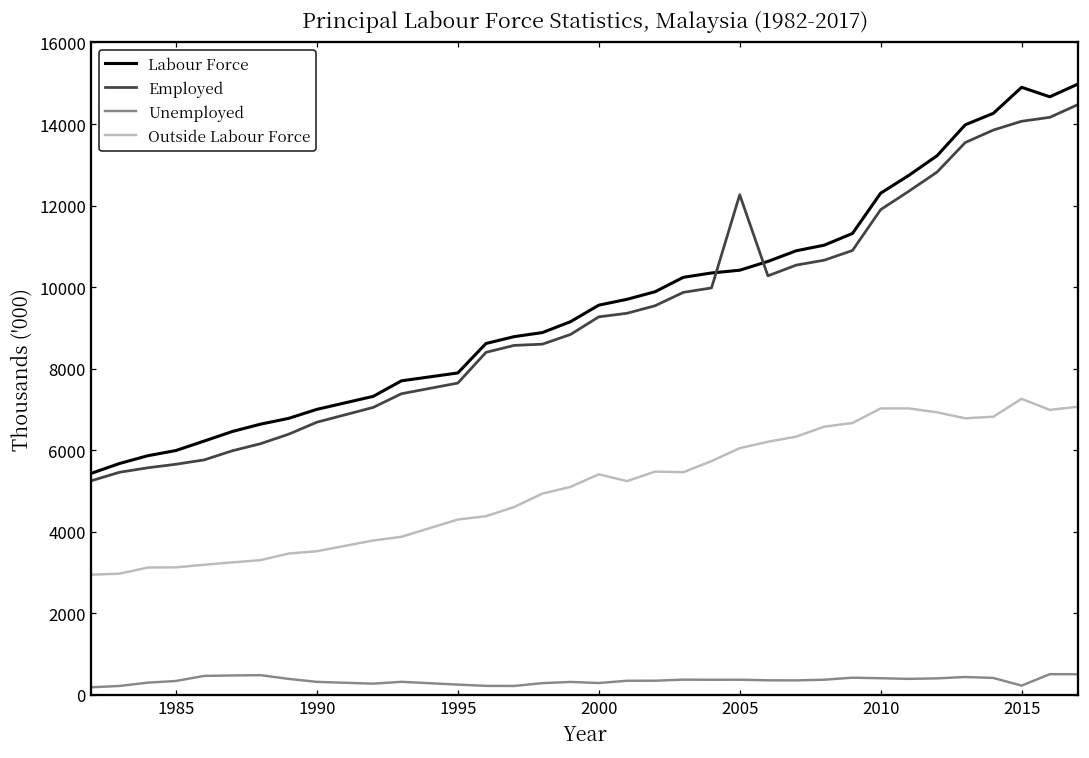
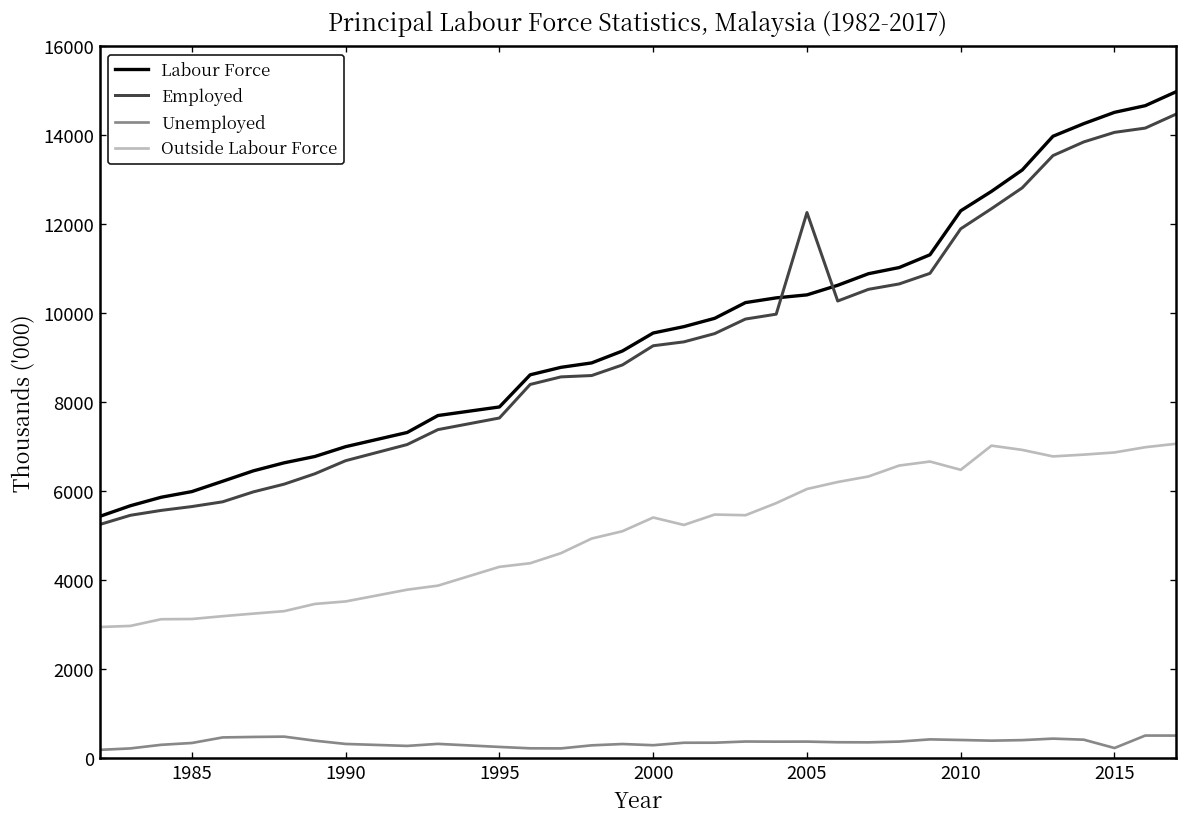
Outside Labour Force, 2010: 7000 -> 6500
Labour Force, 2015: 14900 -> 14500
Outside Labour Force, 2015: 7300 -> 6900
